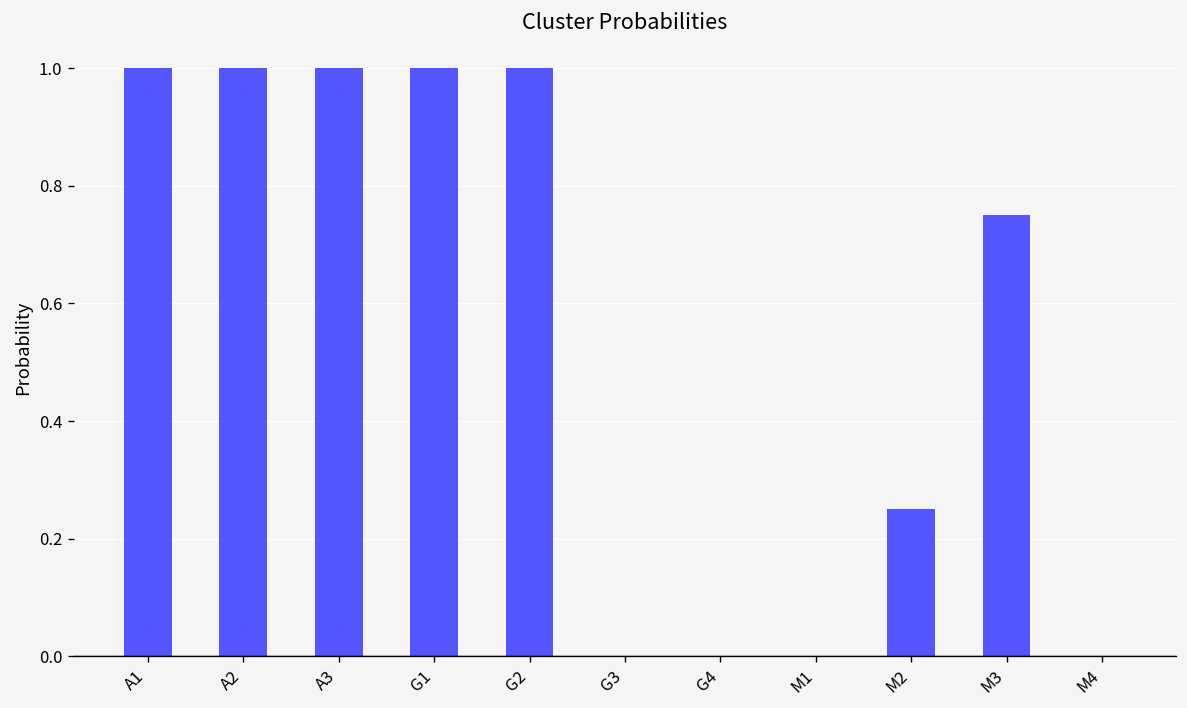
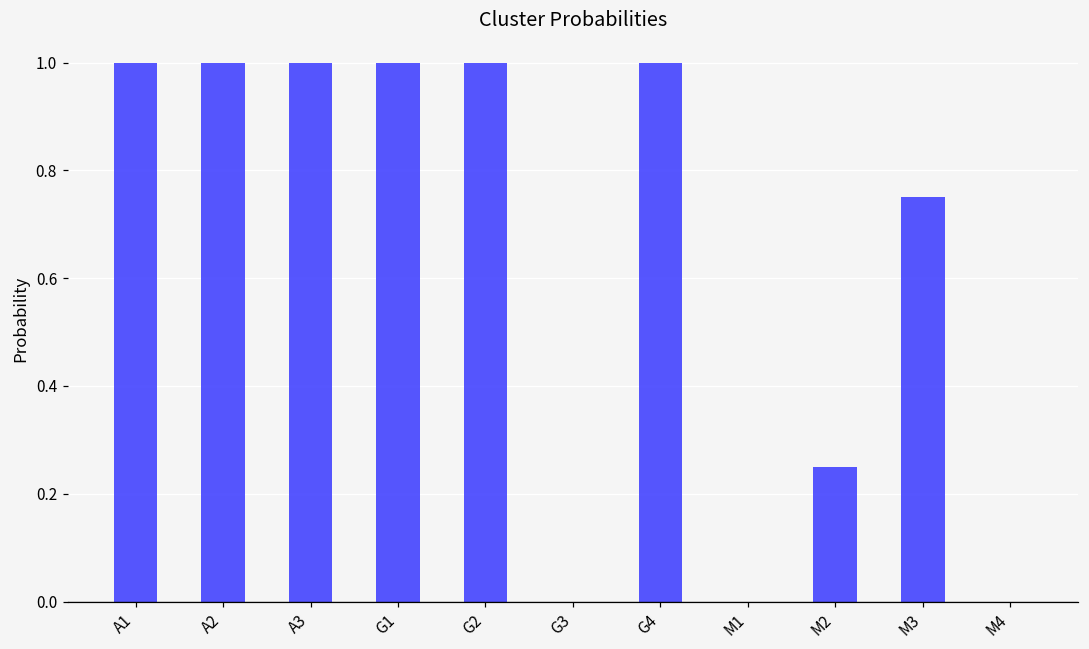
G4: 0 -> 1
